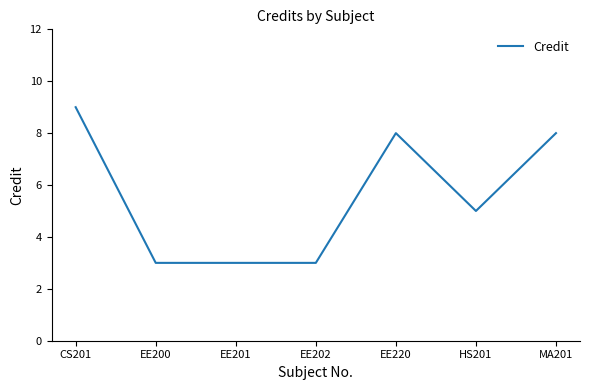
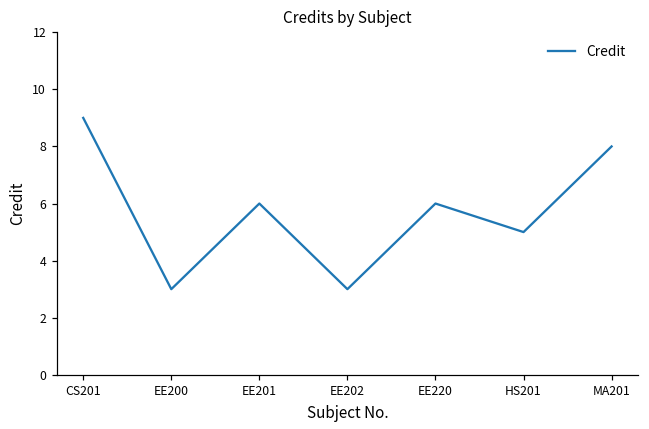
EE201: 3 -> 6
EE220: 8 -> 6
